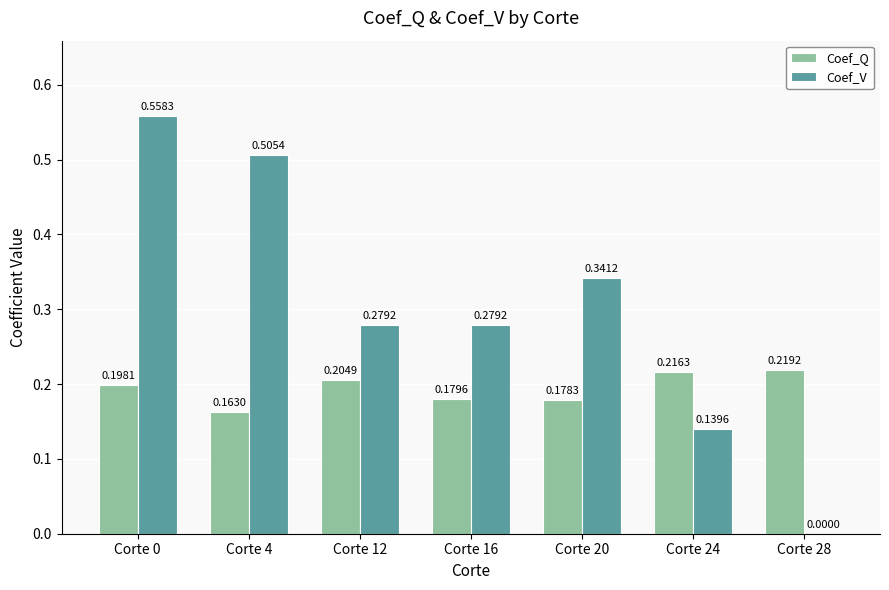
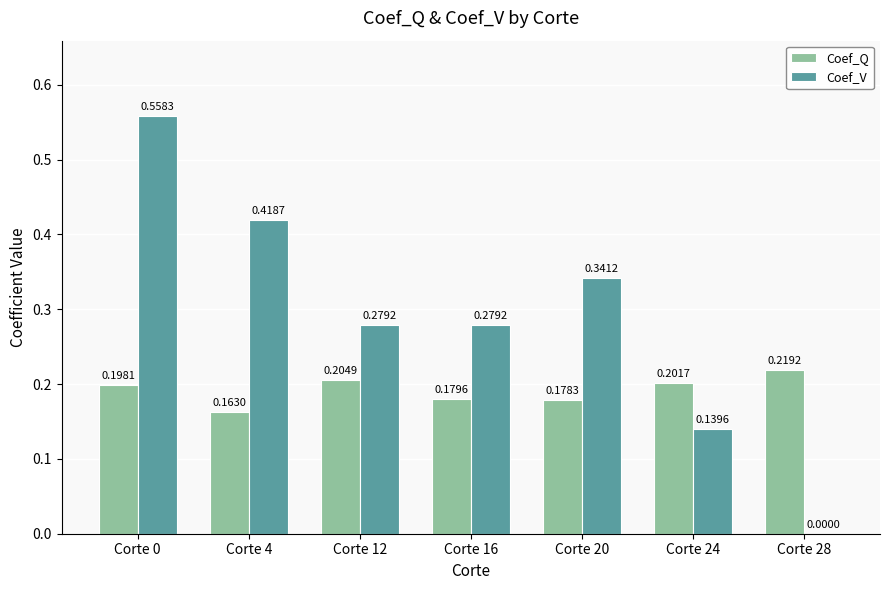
Coef_V, Corte 4: 0.5054 -> 0.4187
Coef_Q, Corte 24: 0.2163 -> 0.2017
